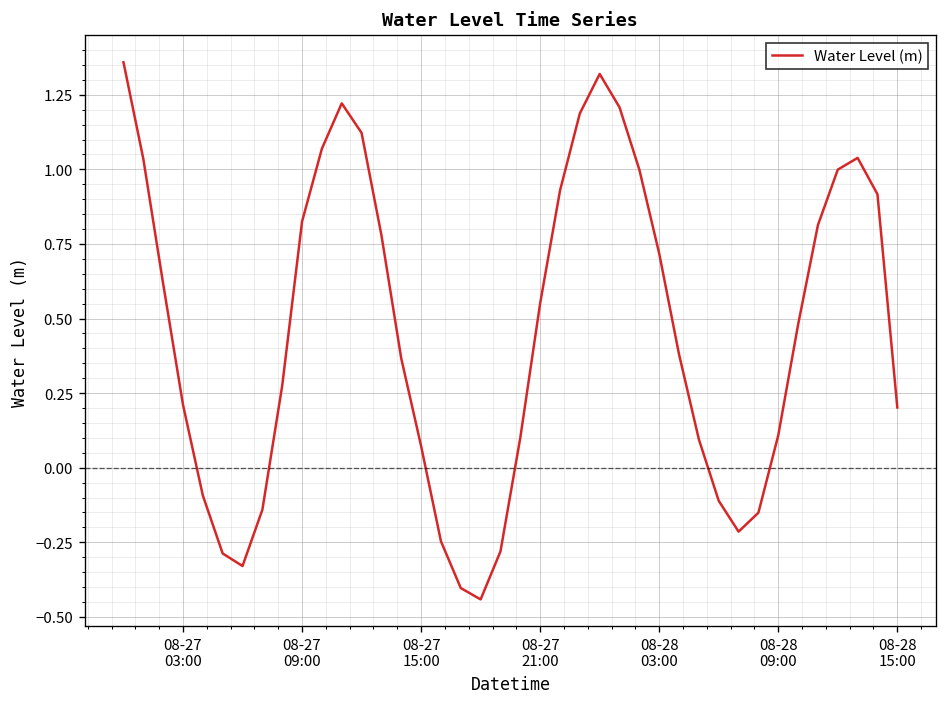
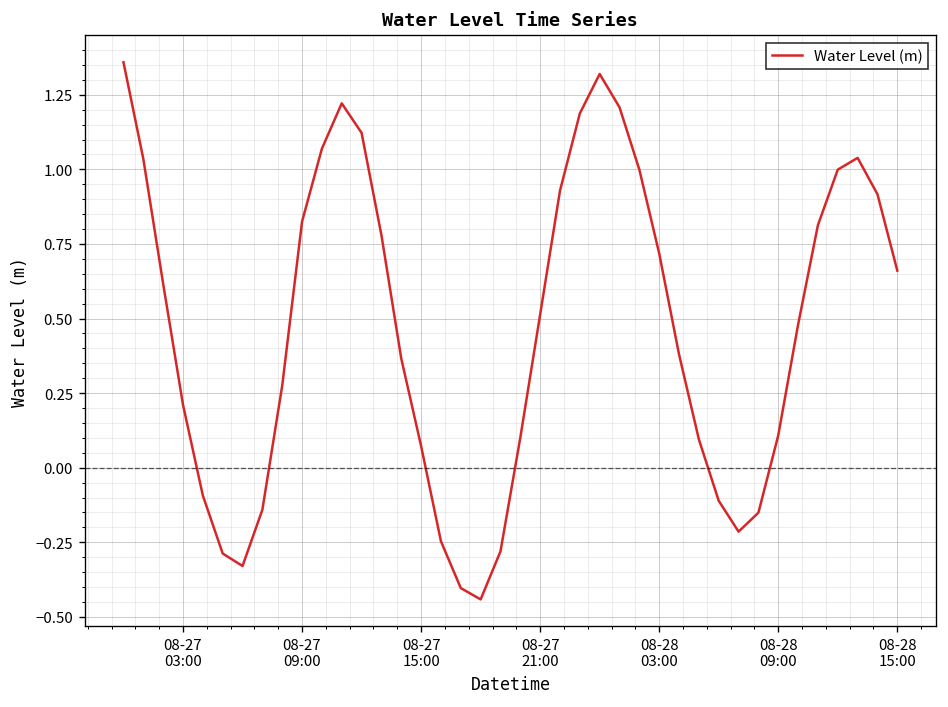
08-27 21:00: 0.55 -> 0.51
08-28 15:00: 0.20 -> 0.66
